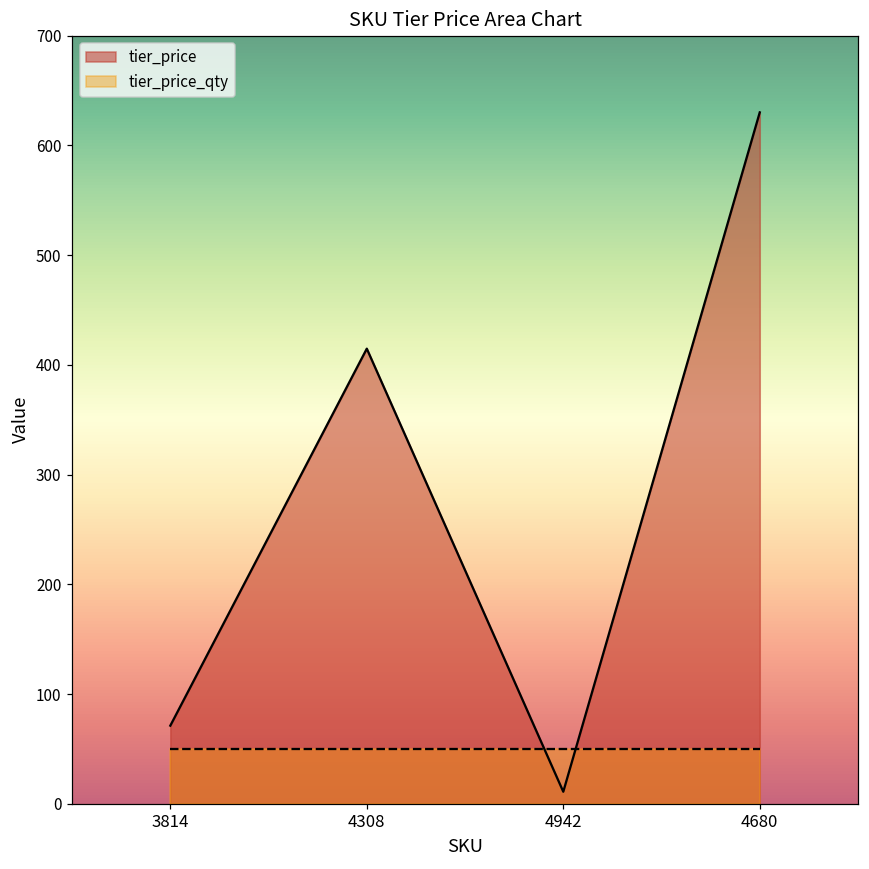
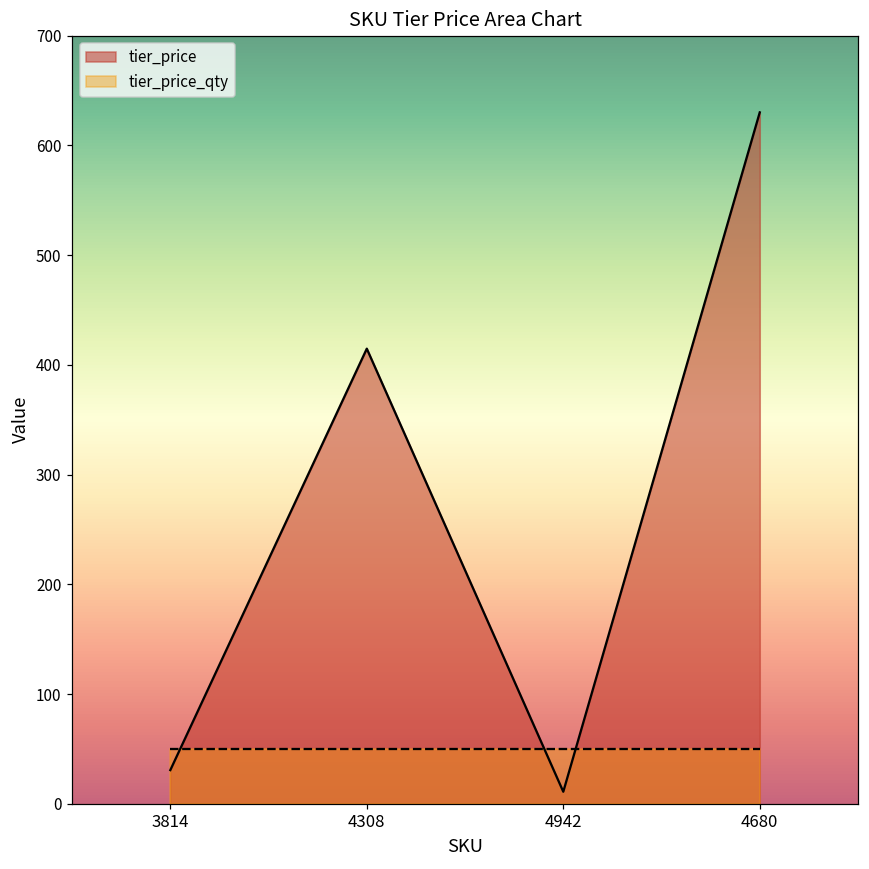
tier_price, 3814: 70 -> 30
